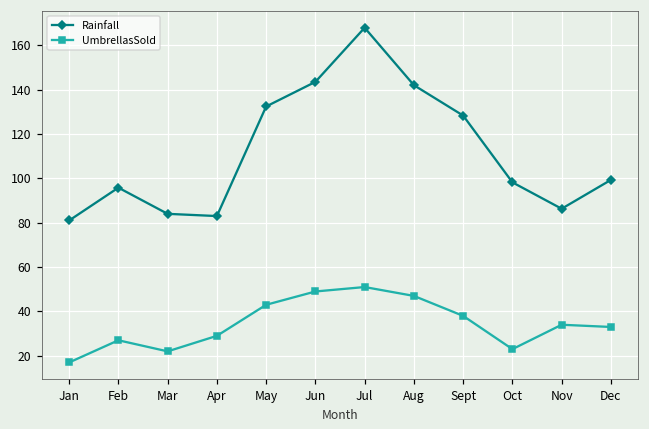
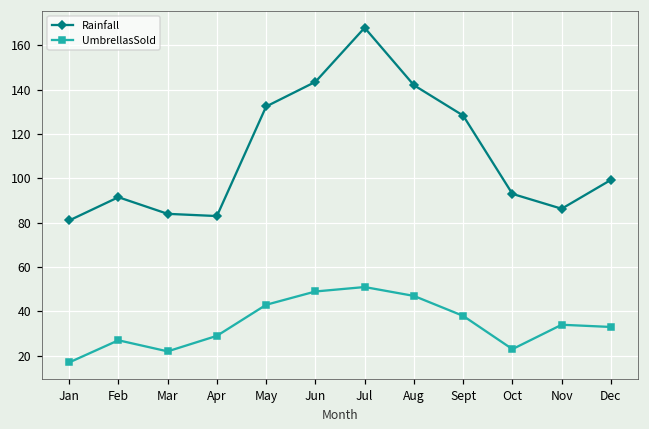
Rainfall, Feb: 96 -> 92
Rainfall, Oct: 98 -> 93
